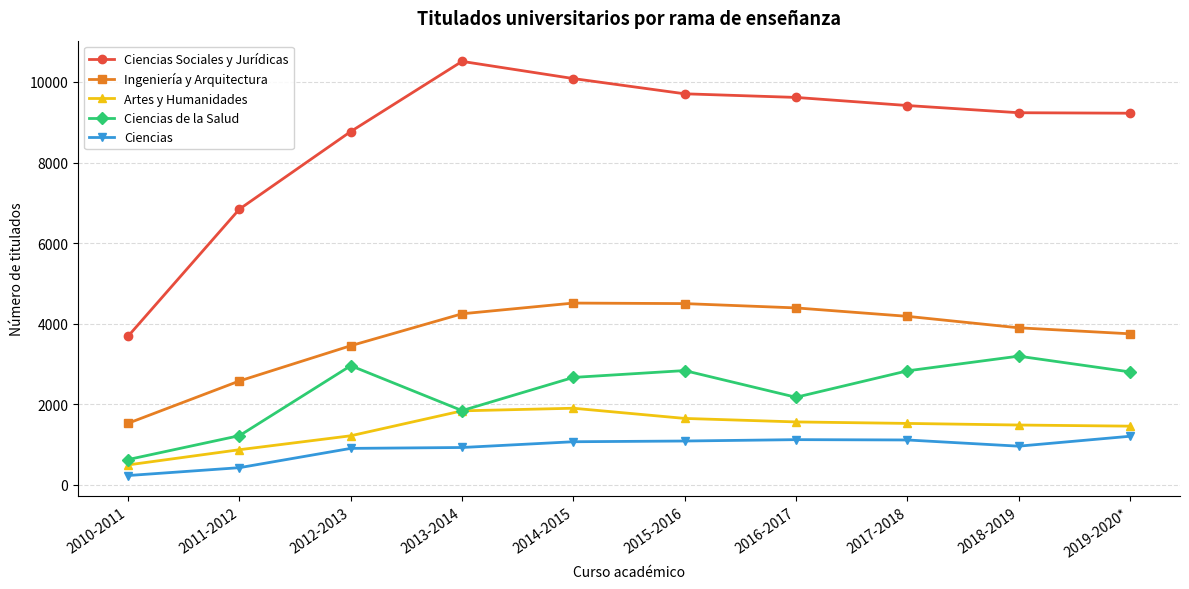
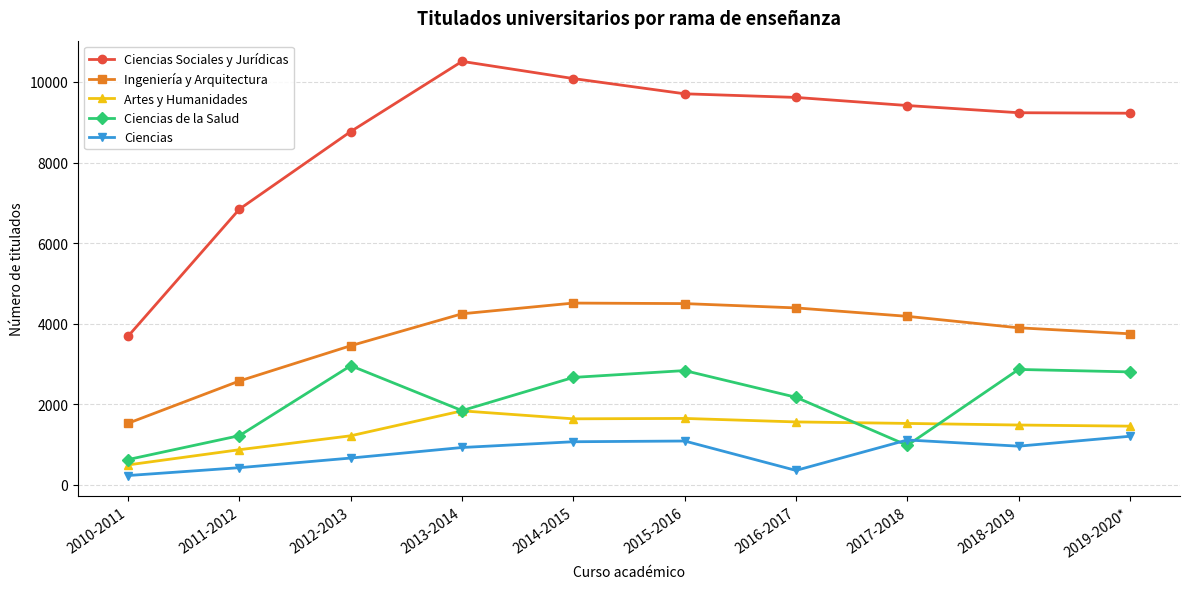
Ciencias, 2012-2013: 900 -> 700
Artes y Humanidades, 2014-2015: 1900 -> 1600
Ciencias, 2016-2017: 1100 -> 400
Ciencias de la Salud, 2017-2018: 2800 -> 1000
Ciencias de la Salud, 2018-2019: 3200 -> 2900
